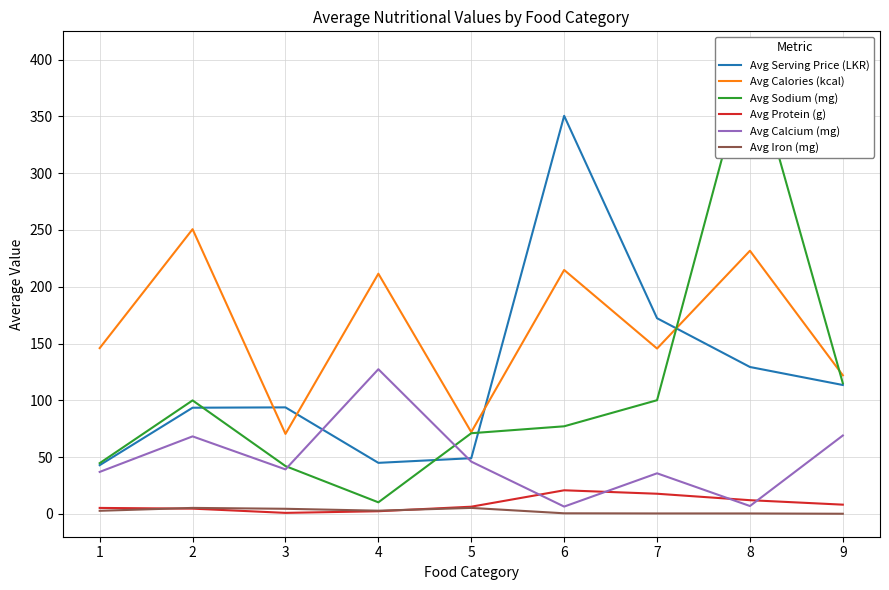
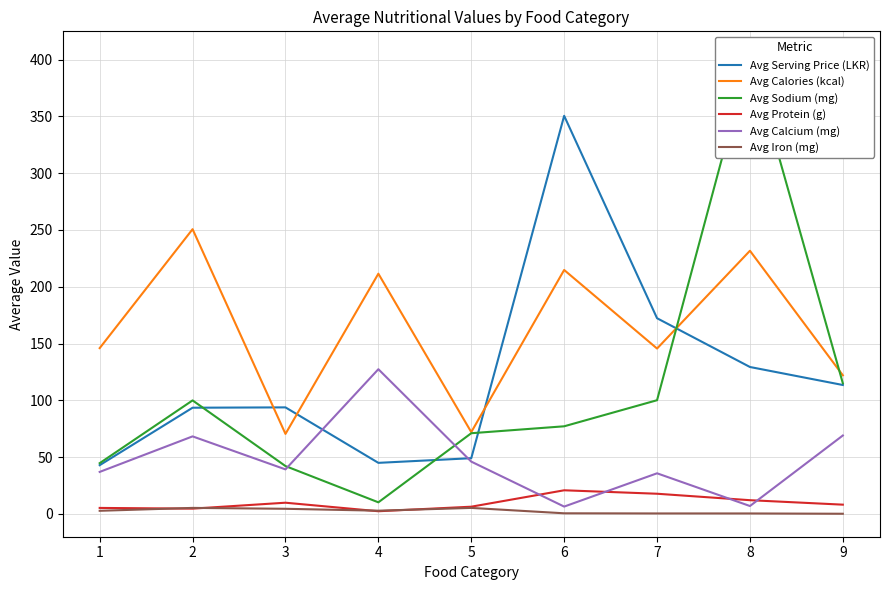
Avg Protein (g), 3: 1 -> 10
